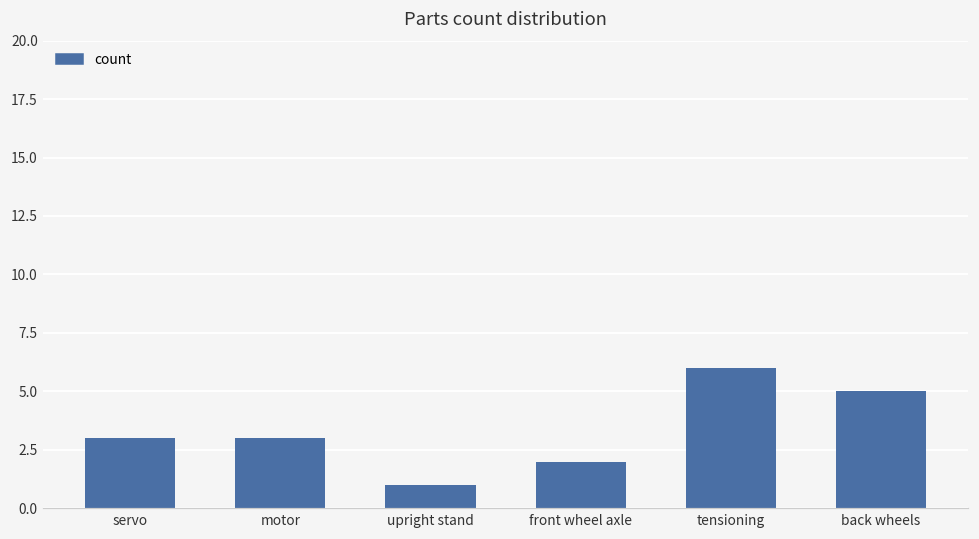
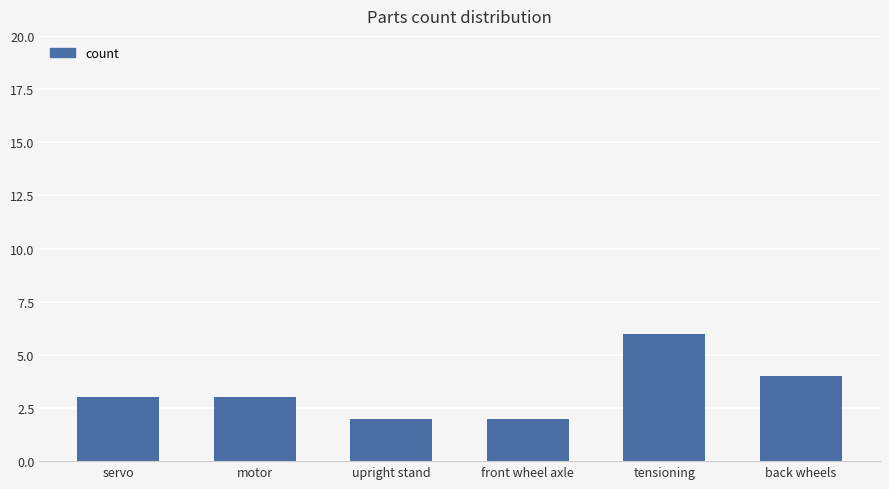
upright stand: 1 -> 2
back wheels: 5 -> 4
